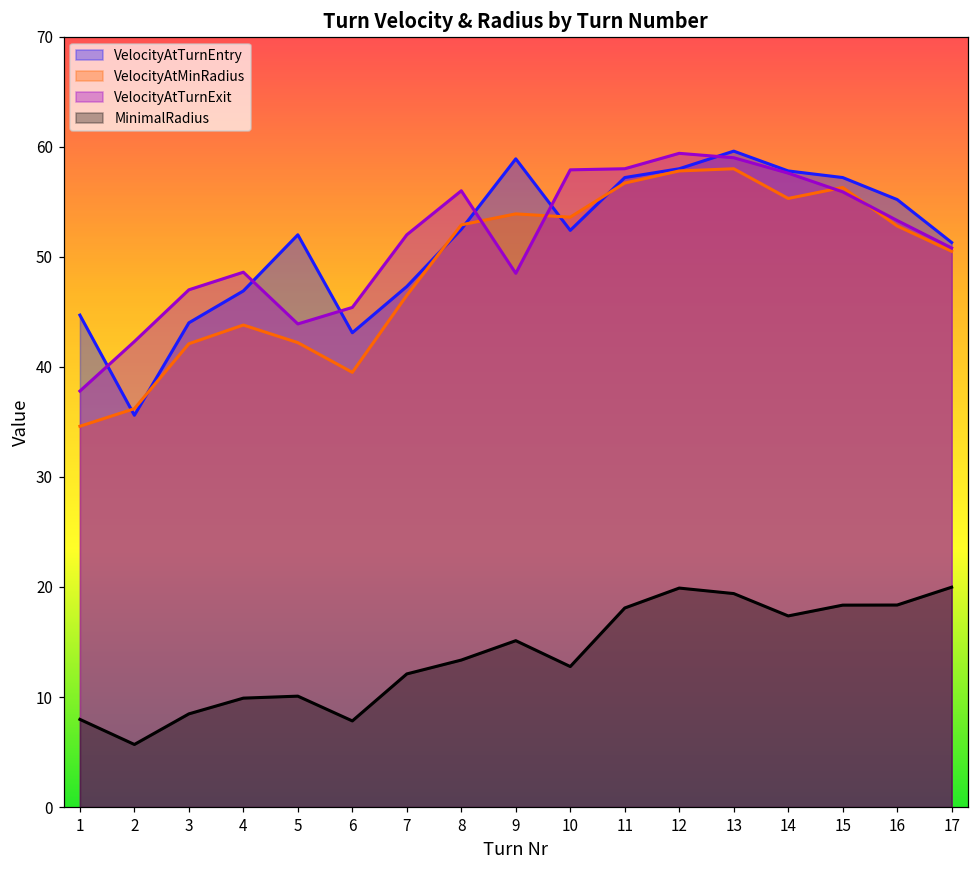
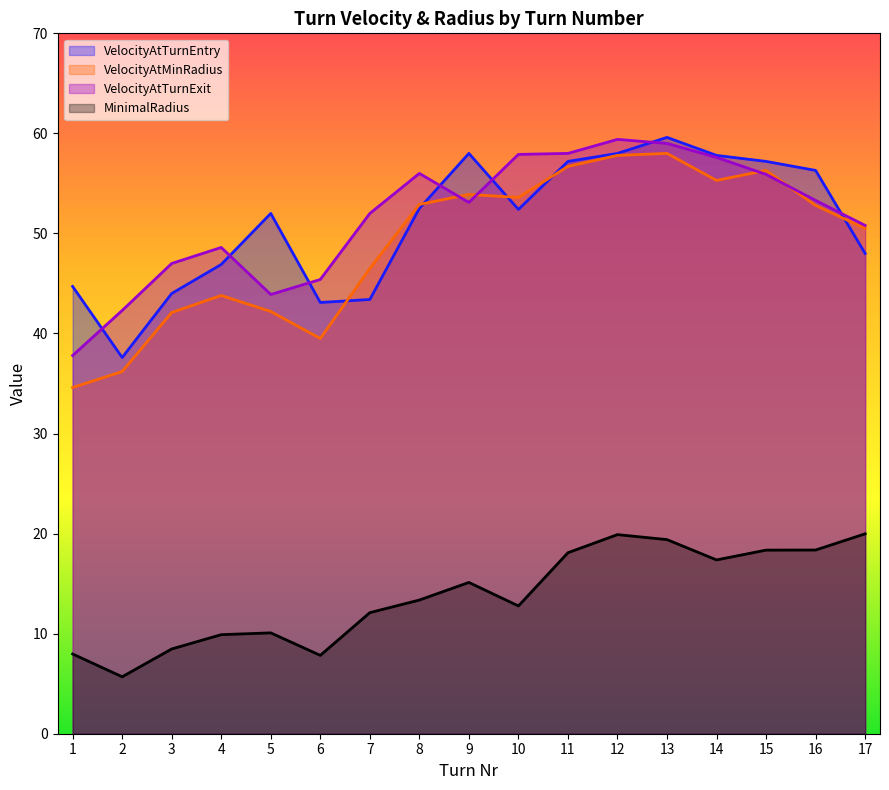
VelocityAtTurnEntry, 2: 35.6 -> 37.6
VelocityAtTurnEntry, 7: 47.3 -> 43.4
VelocityAtTurnEntry, 9: 58.9 -> 58.0
VelocityAtTurnExit, 9: 48.5 -> 53.1
VelocityAtTurnEntry, 16: 55.2 -> 56.3
VelocityAtTurnEntry, 17: 51.3 -> 48.0
